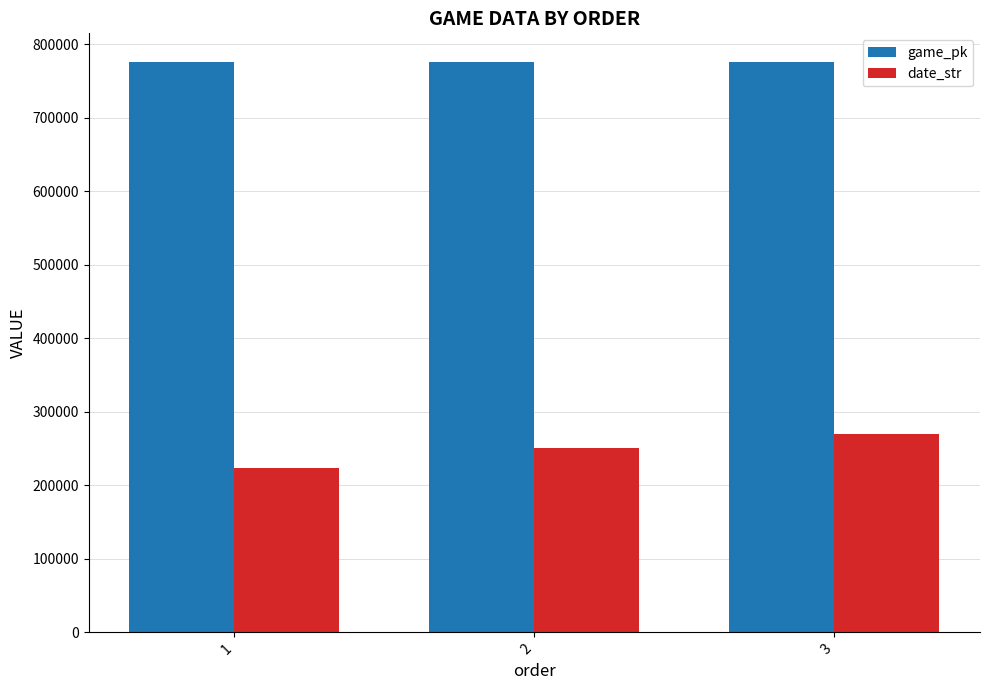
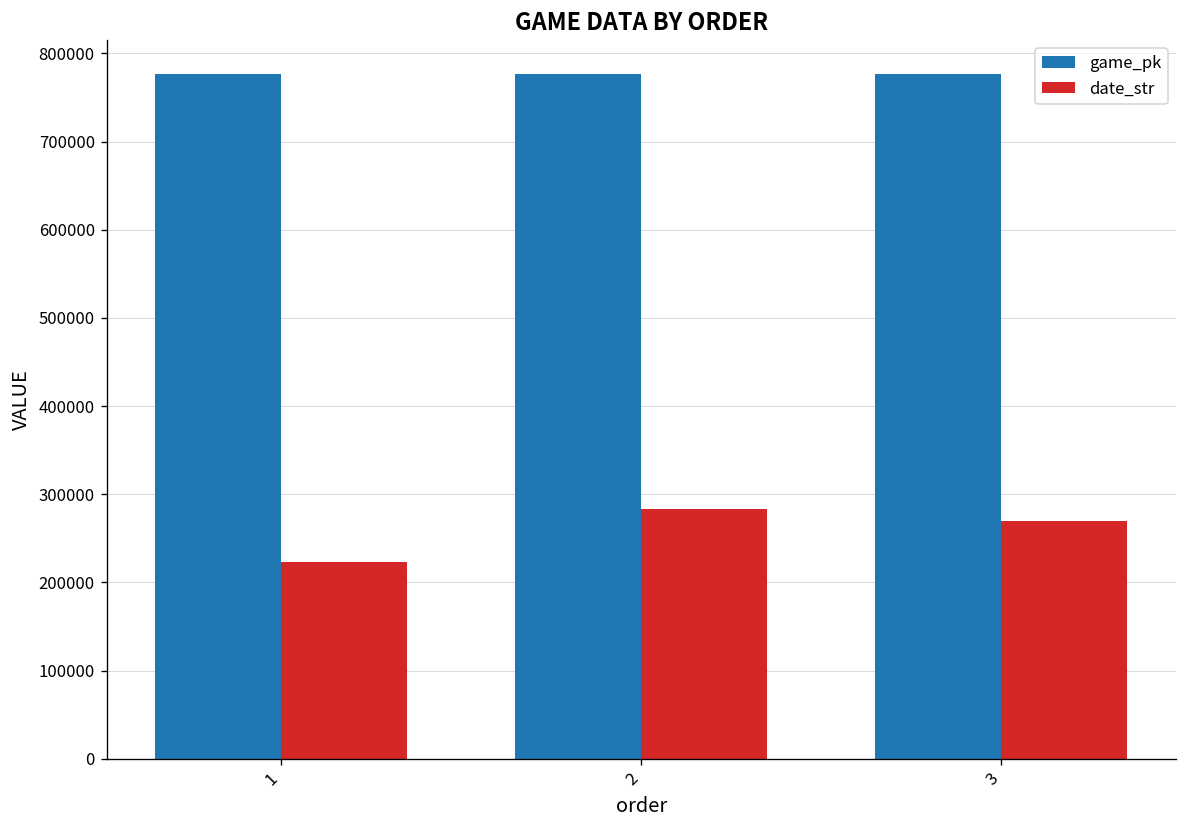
date_str, 2: 250000 -> 280000
